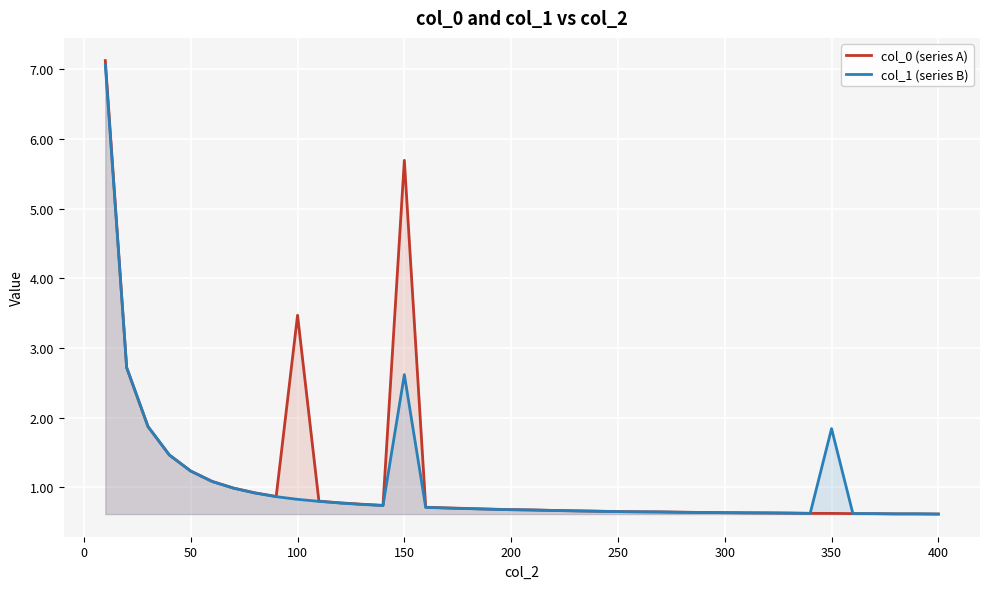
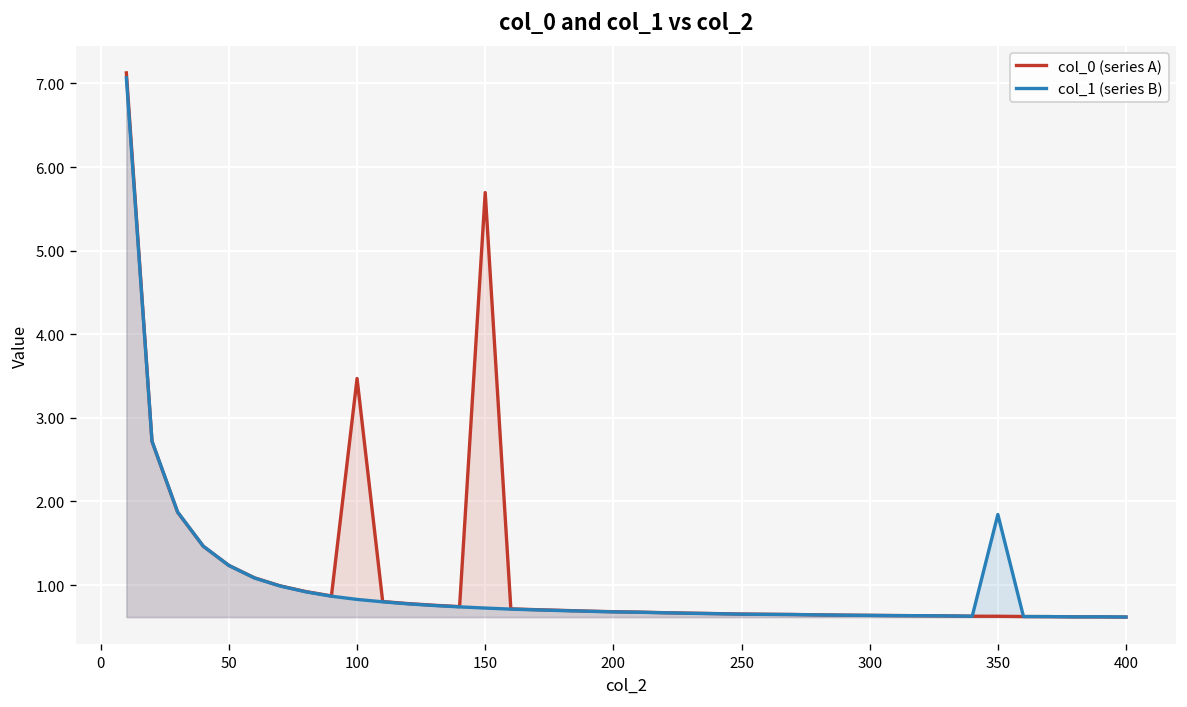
col_1 (series B), 150: 2.6 -> 0.7
